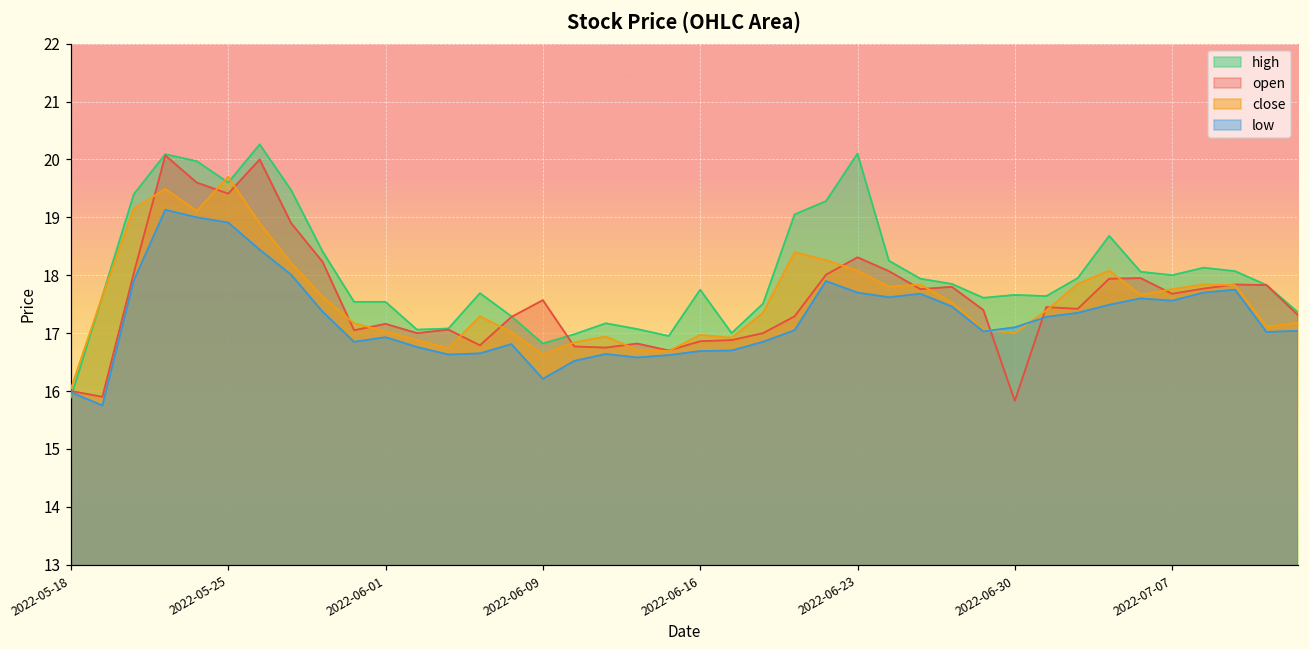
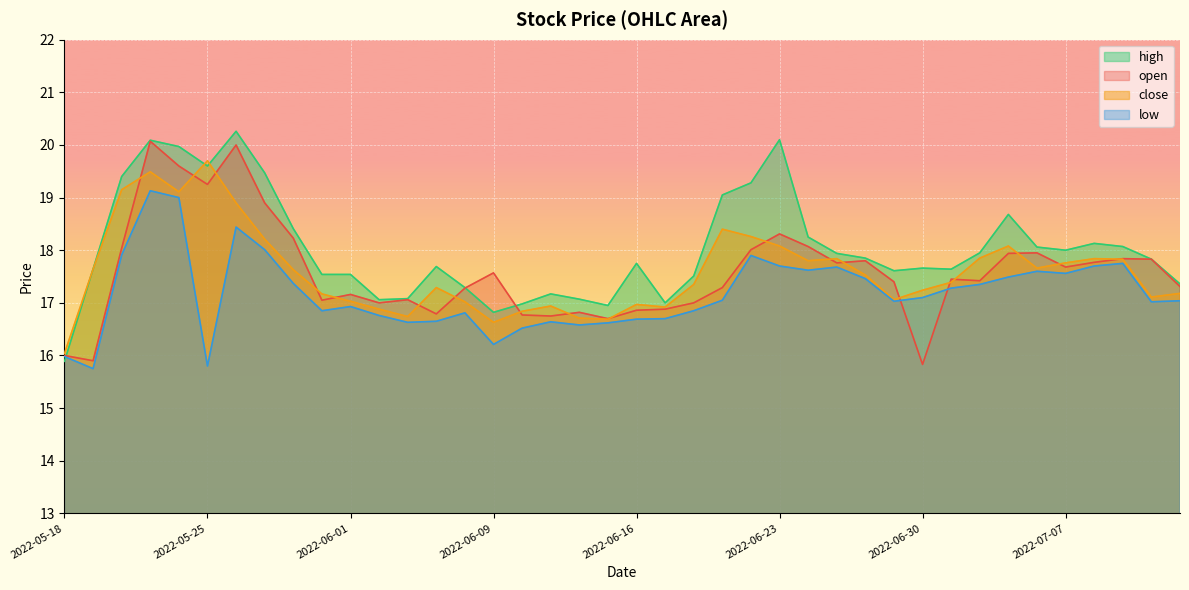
open, 2022-05-25: 19.4 -> 19.3
low, 2022-05-25: 18.9 -> 15.8
close, 2022-06-30: 17.0 -> 17.2
